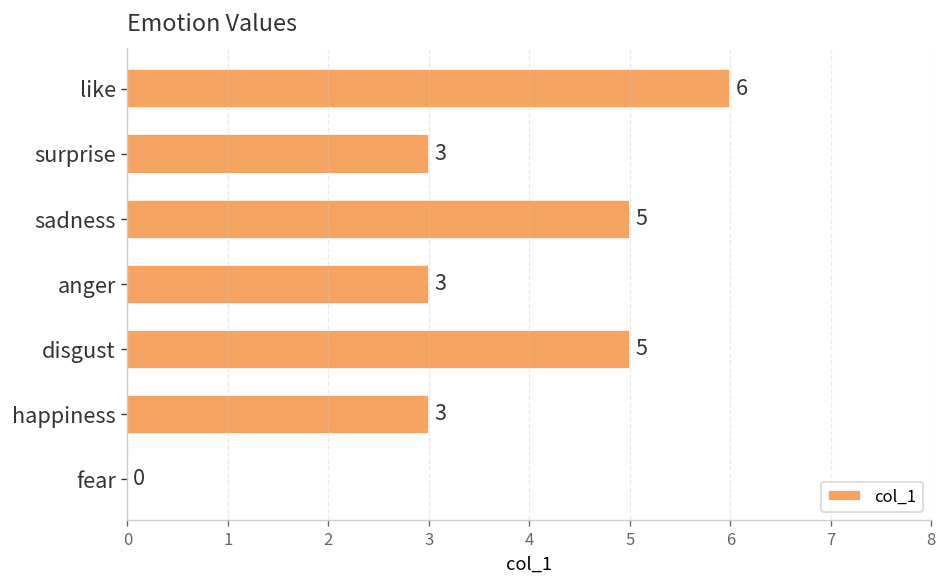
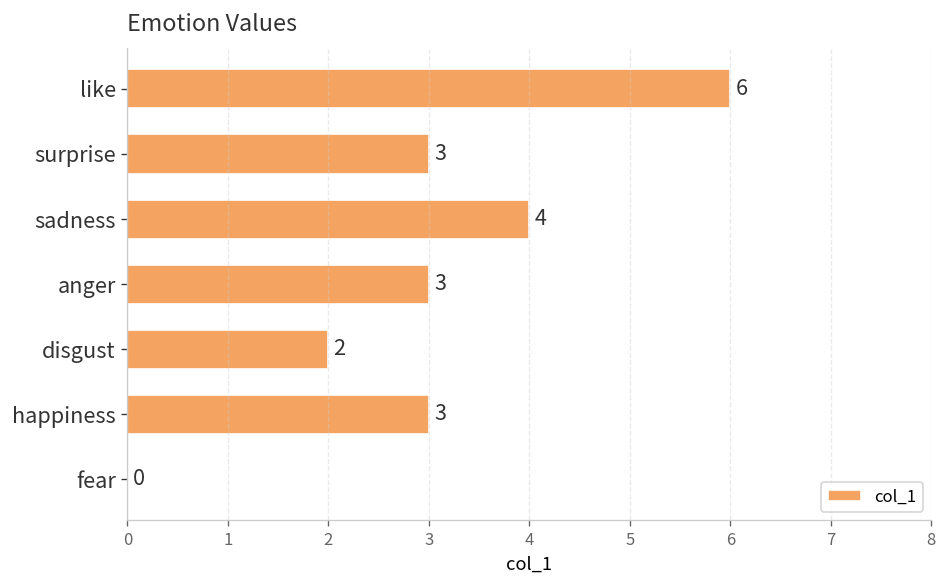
sadness: 5 -> 4
disgust: 5 -> 2
